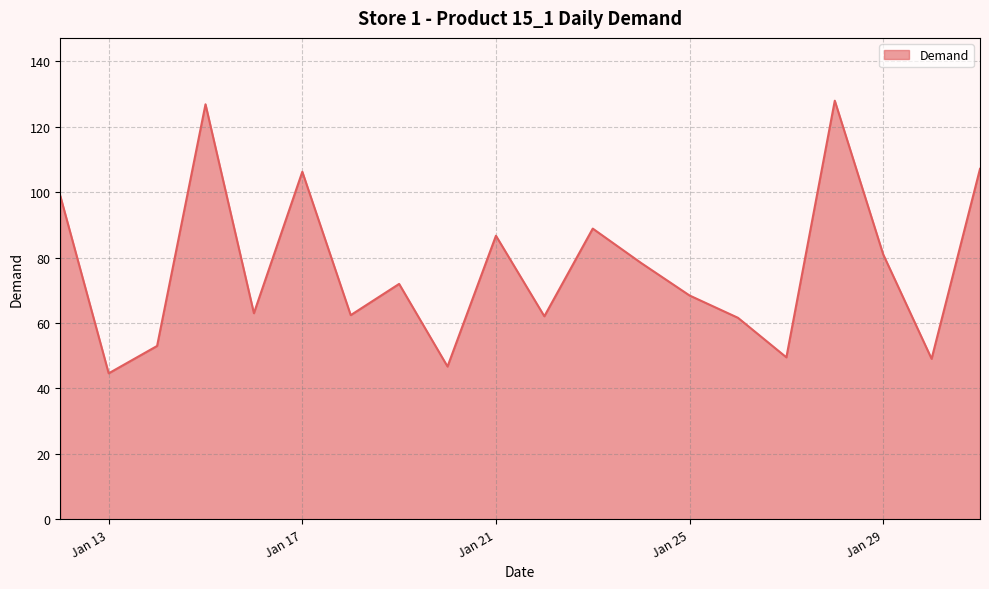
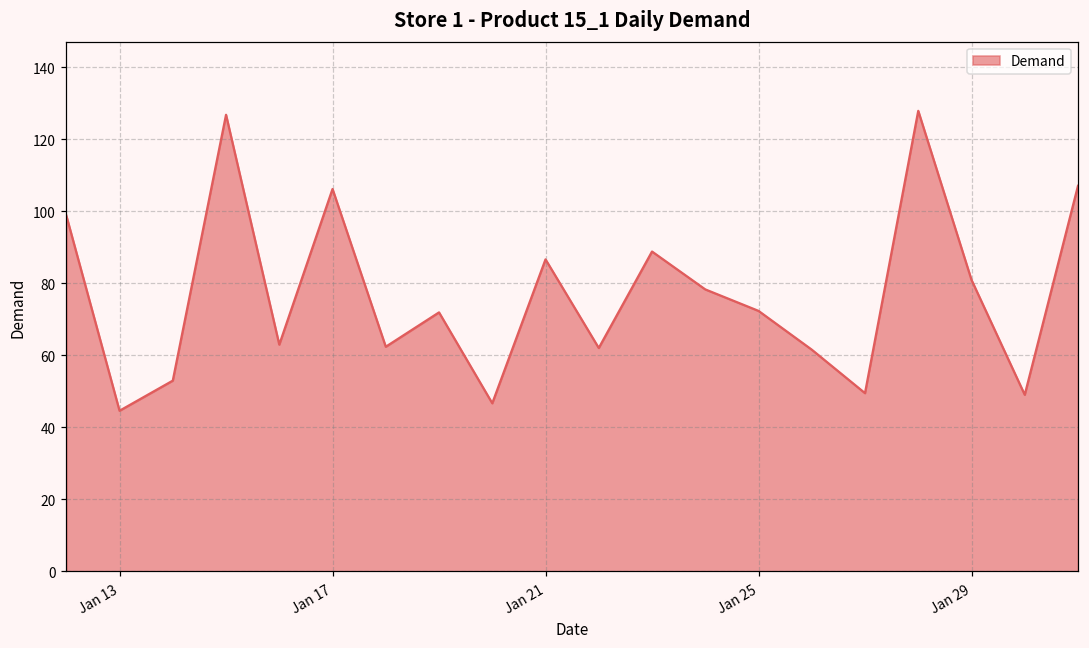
Jan 25: 68 -> 72
